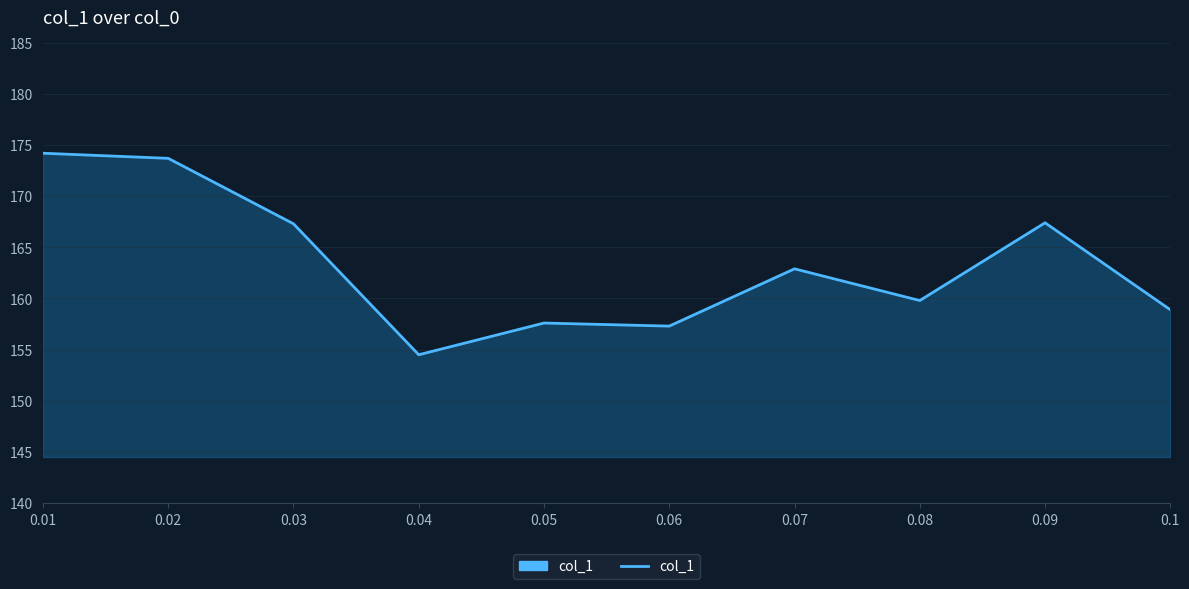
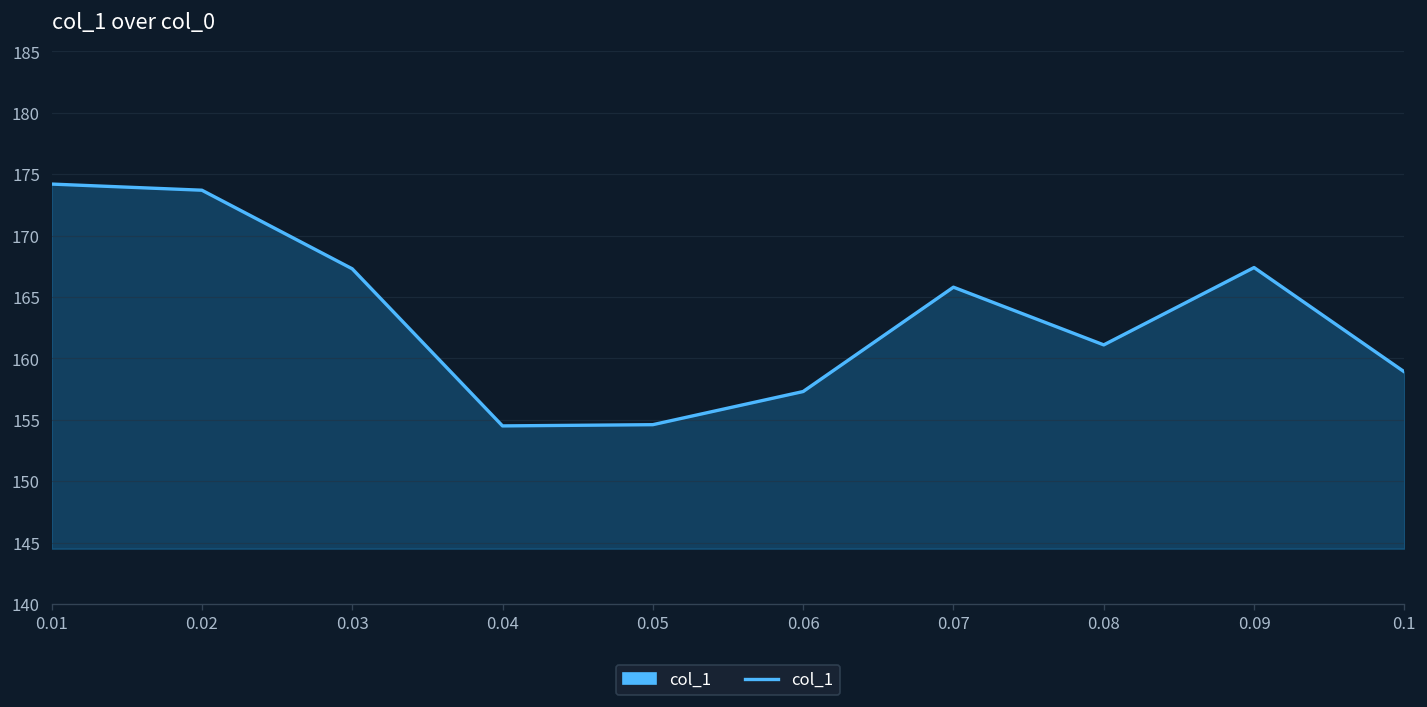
0.05: 157.6 -> 154.6
0.07: 162.9 -> 165.8
0.08: 159.8 -> 161.1
